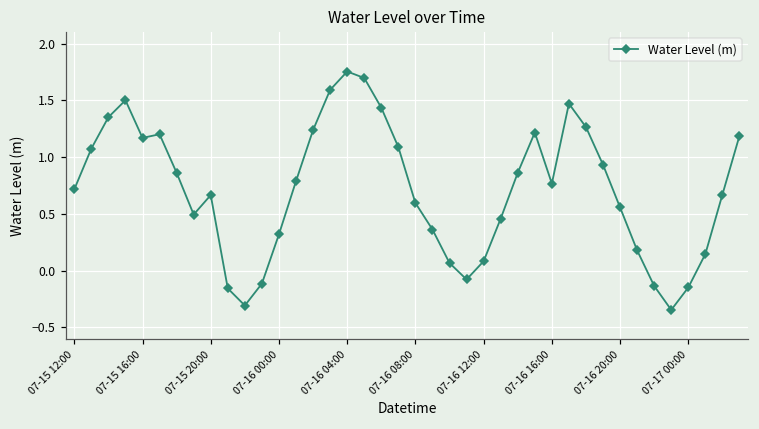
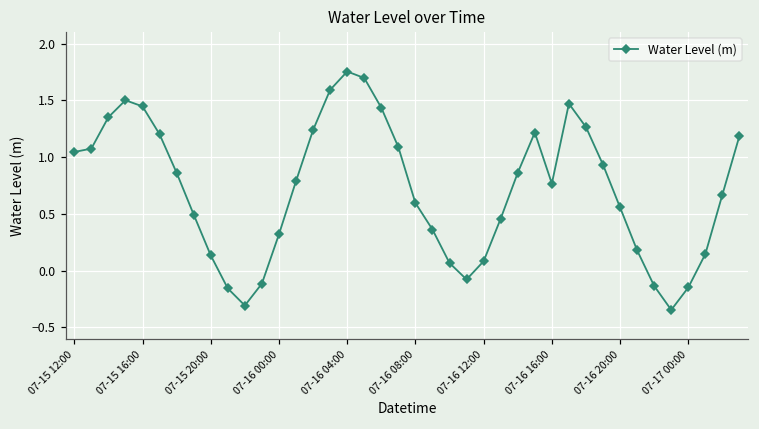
07-15 12:00: 0.72 -> 1.04
07-15 16:00: 1.17 -> 1.45
07-15 20:00: 0.66 -> 0.13
